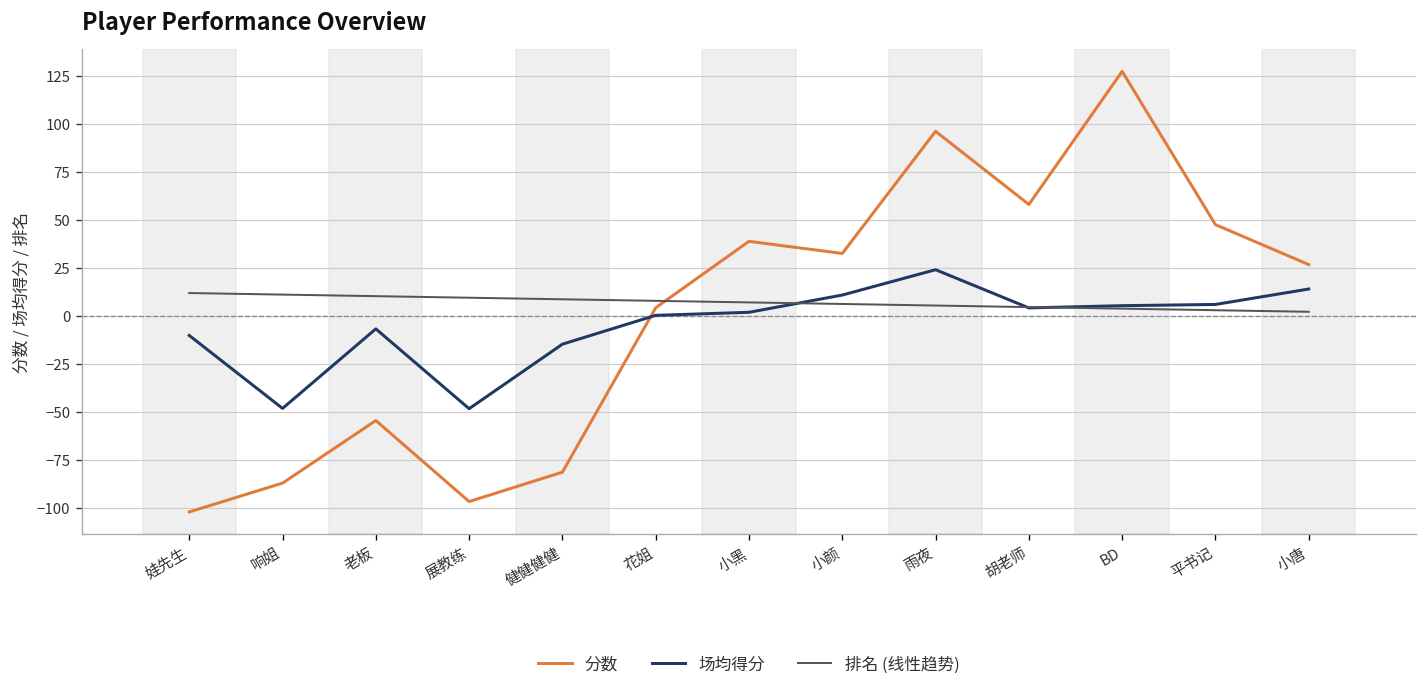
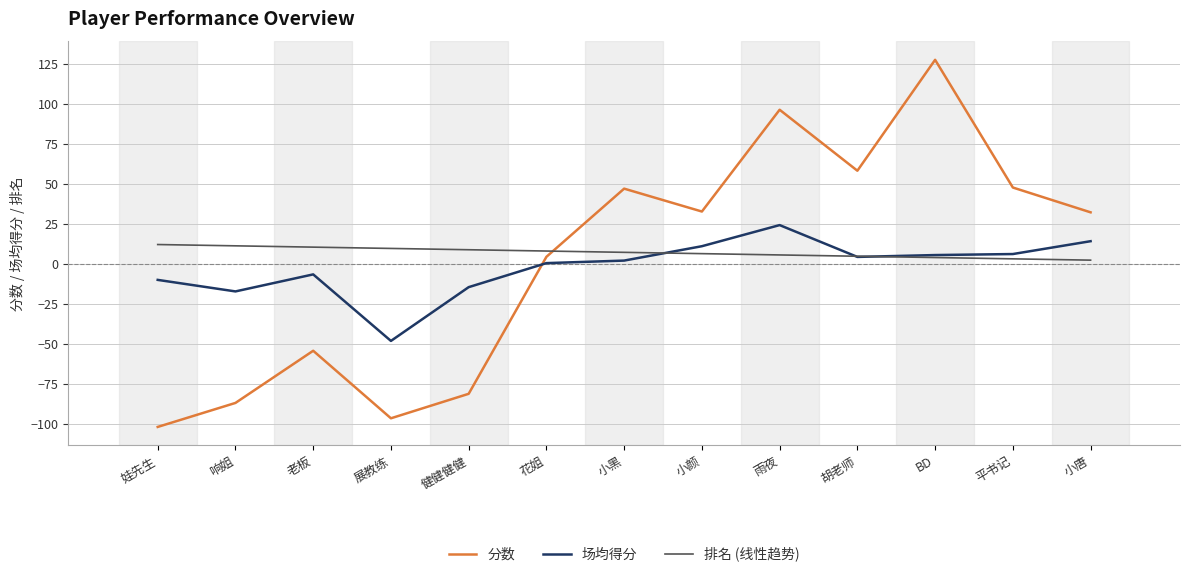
场均得分, 响姐: -48 -> -17
分数, 小黑: 39 -> 47
分数, 小唐: 27 -> 32
